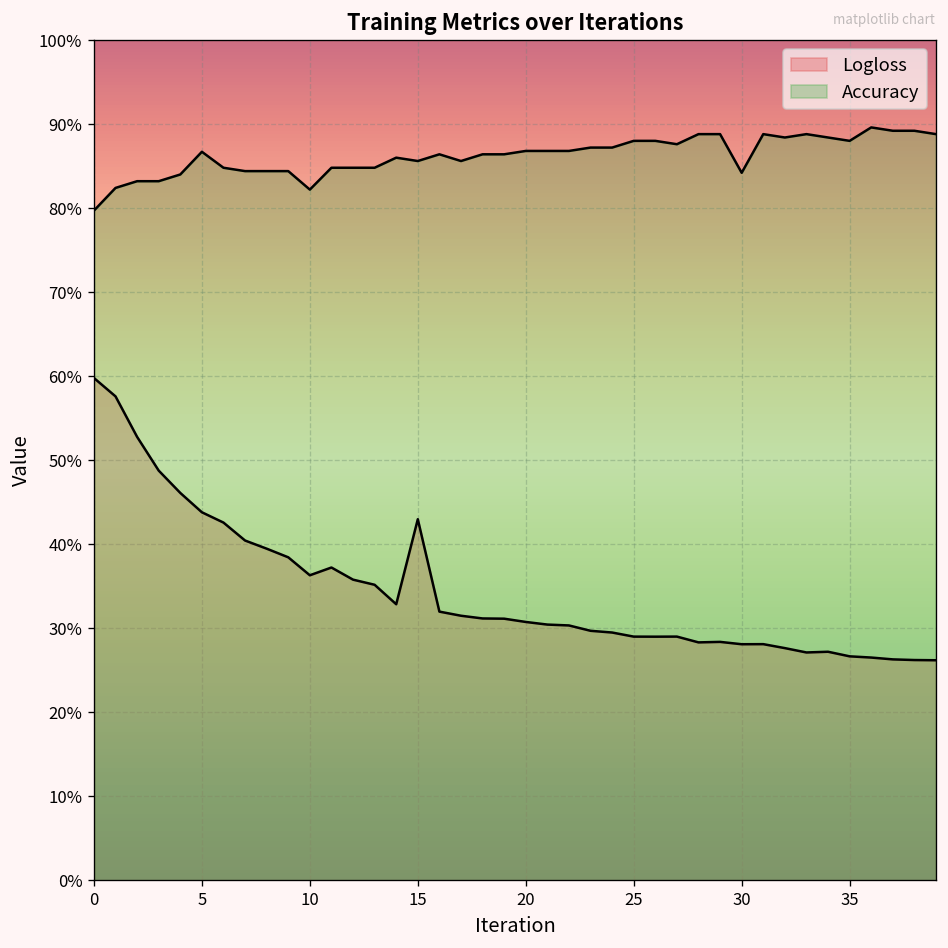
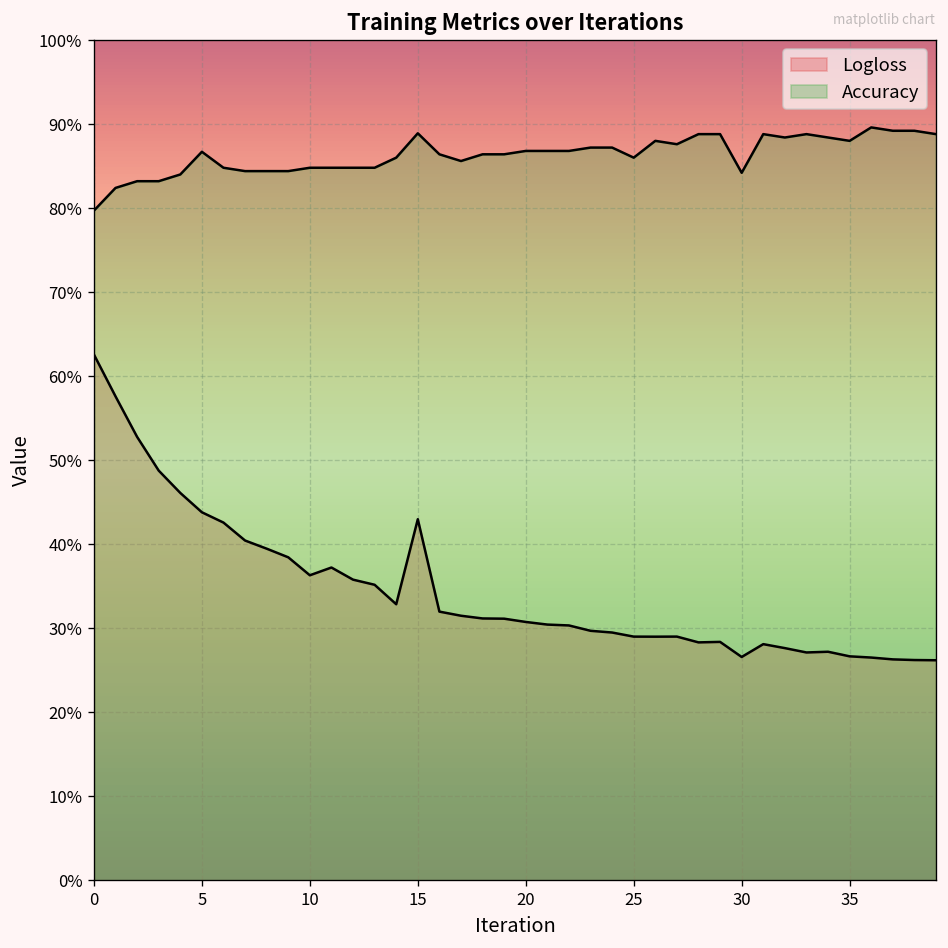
Logloss, 0: 60% -> 63%
Accuracy, 10: 82% -> 85%
Accuracy, 15: 86% -> 89%
Accuracy, 25: 88% -> 86%
Logloss, 30: 28% -> 27%
